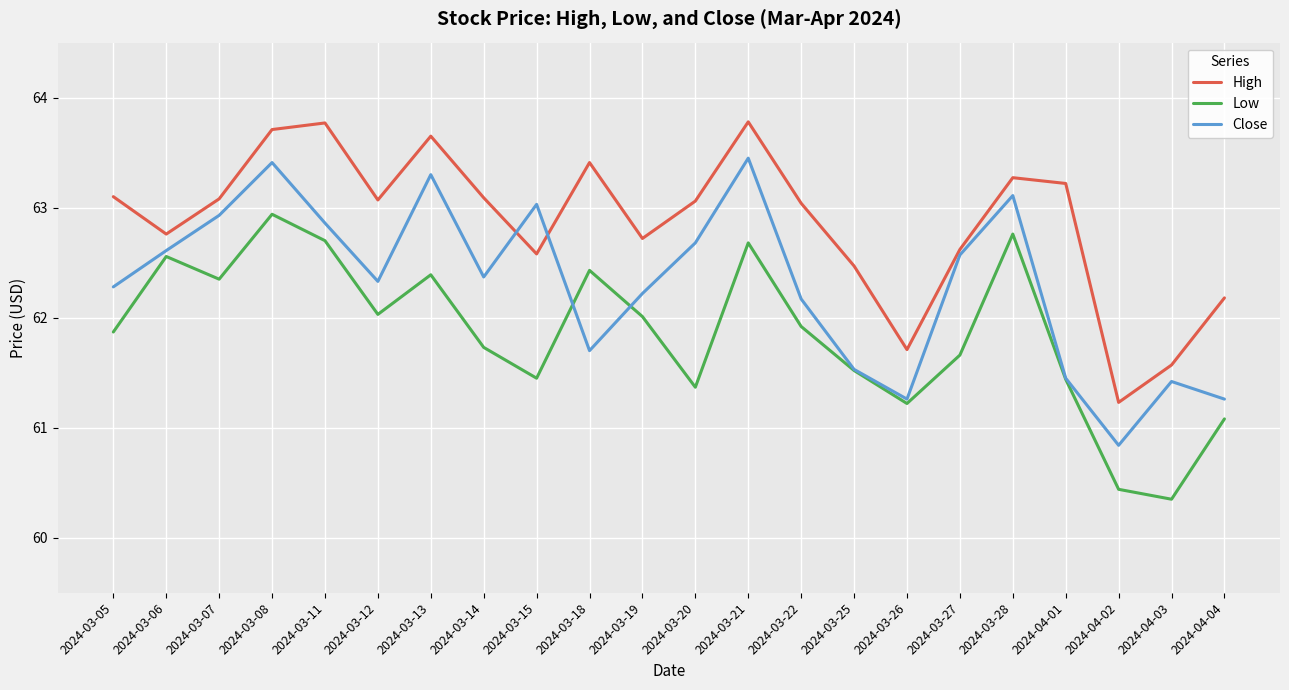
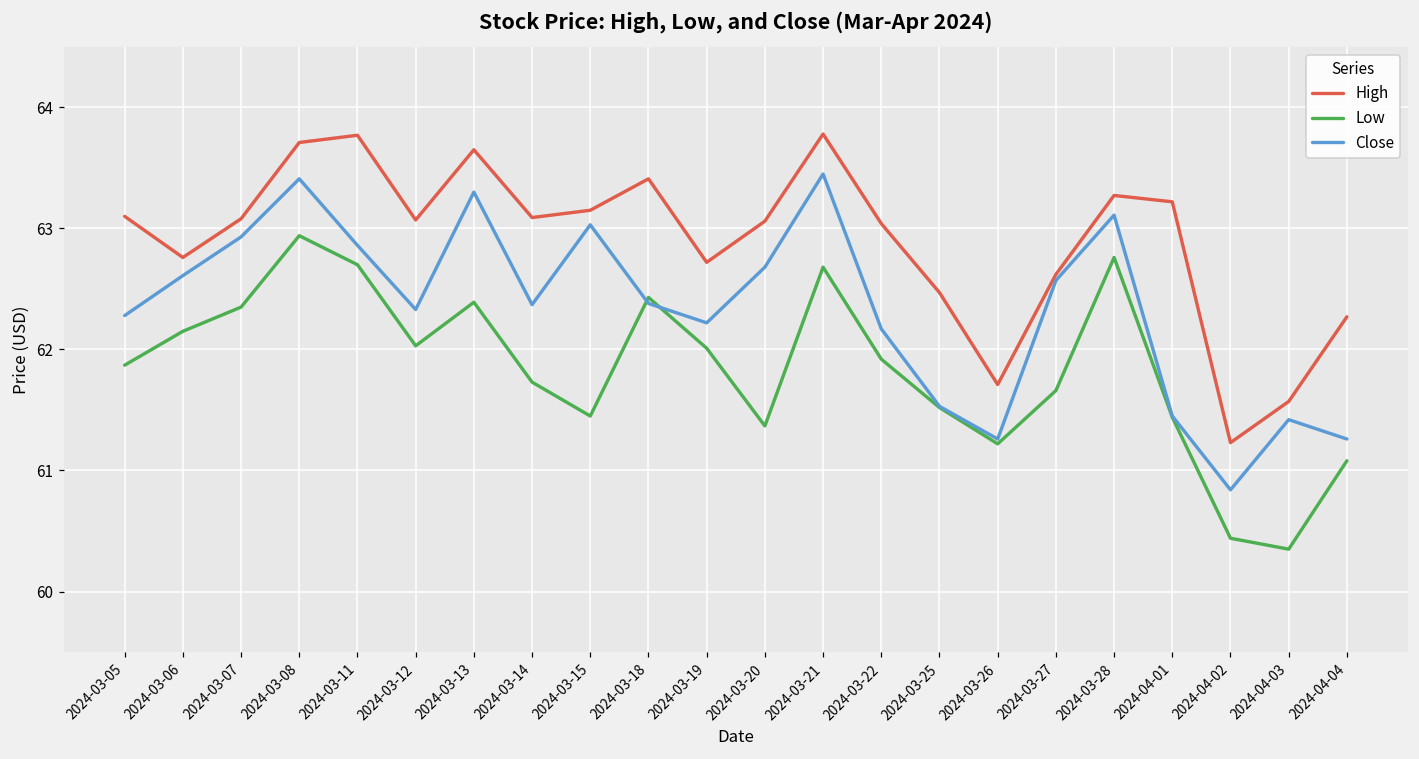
Low, 2024-03-06: 62.56 -> 62.15
High, 2024-03-15: 62.58 -> 63.15
Close, 2024-03-18: 61.70 -> 62.38
High, 2024-04-04: 62.18 -> 62.27
